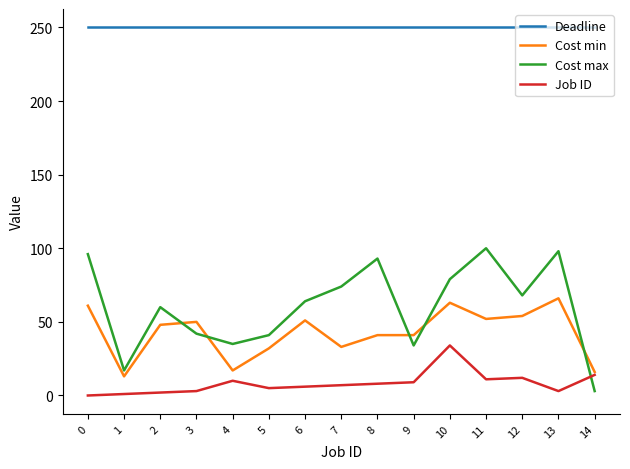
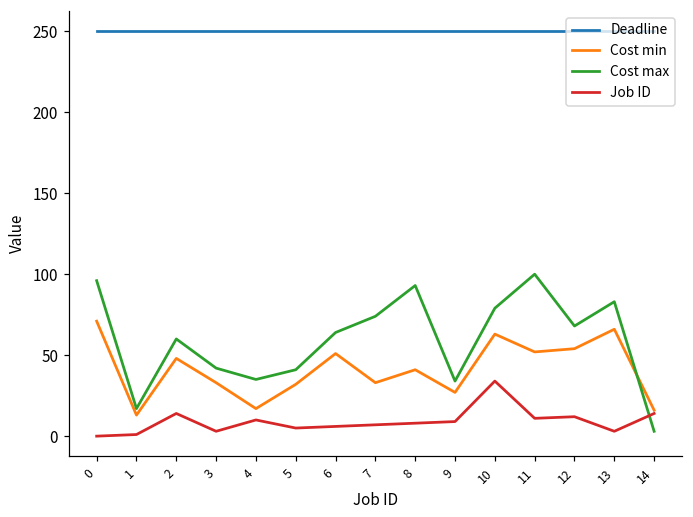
Cost min, 0: 61 -> 71
Job ID, 2: 2 -> 14
Cost min, 3: 50 -> 33
Cost min, 9: 41 -> 27
Cost max, 13: 98 -> 83
